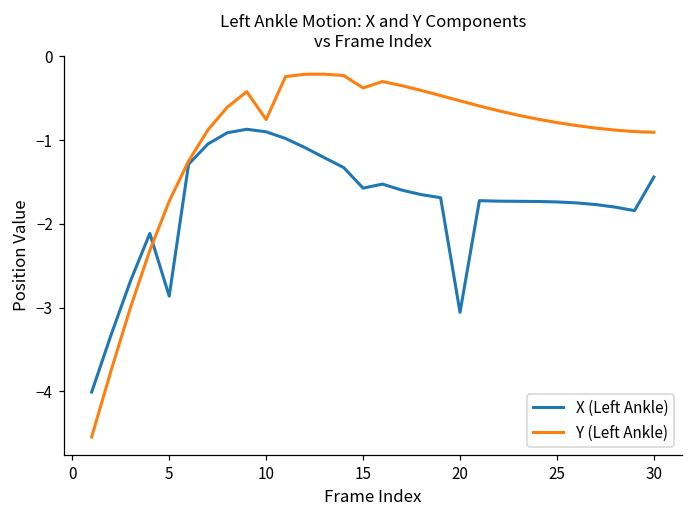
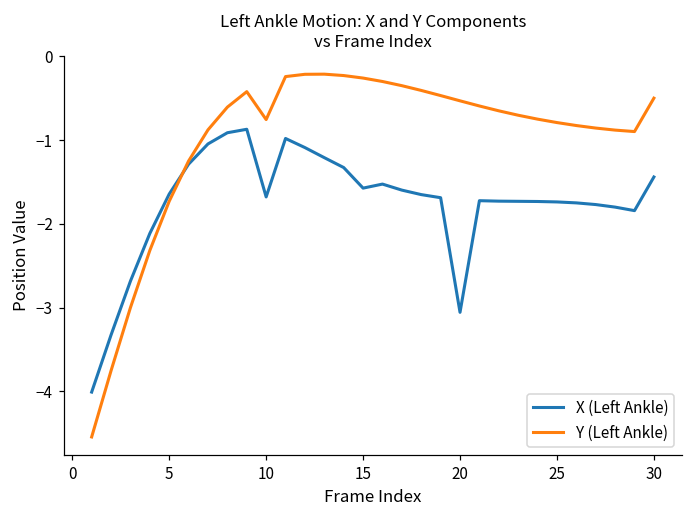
X (Left Ankle), 5: -2.9 -> -1.6
X (Left Ankle), 10: -0.9 -> -1.7
Y (Left Ankle), 15: -0.4 -> -0.3
Y (Left Ankle), 30: -0.9 -> -0.5
